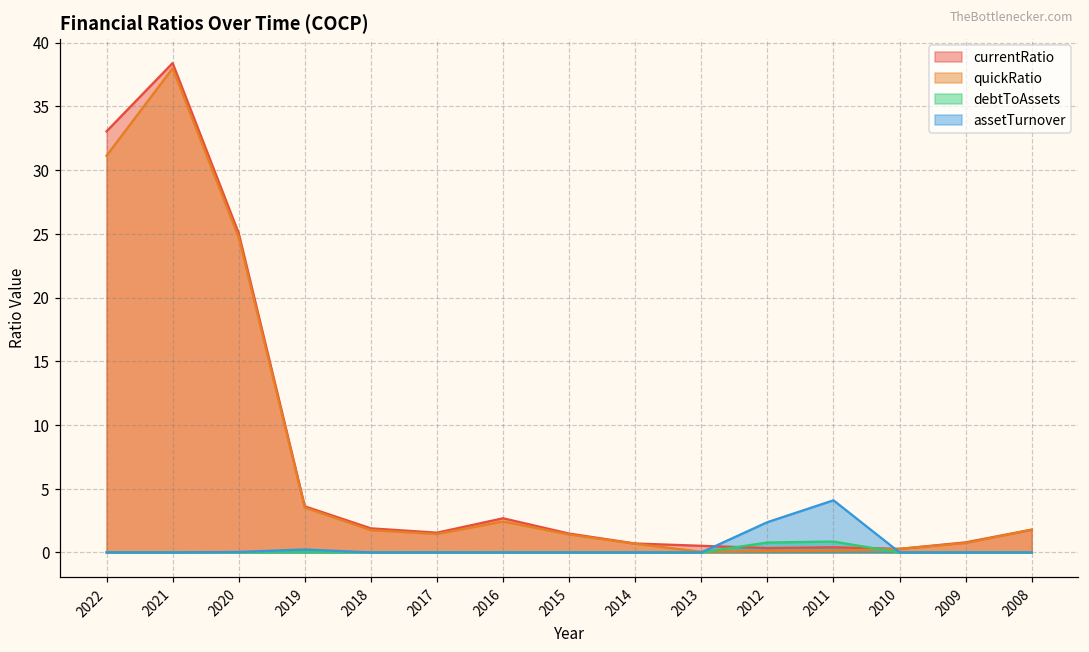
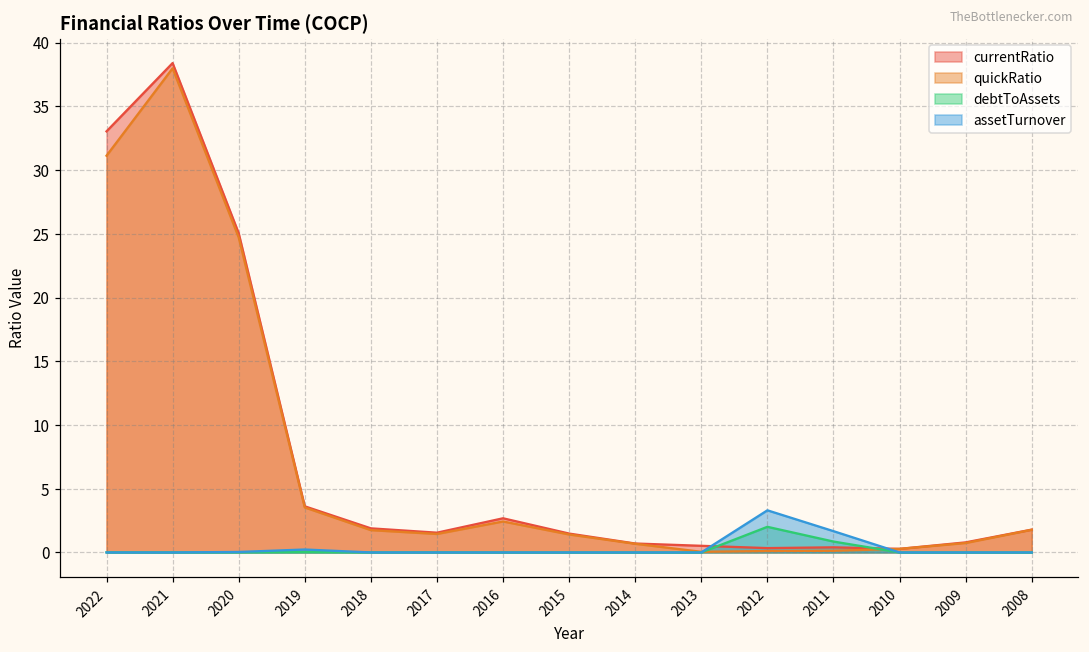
debtToAssets, 2012: 0.8 -> 2.0
assetTurnover, 2012: 2.4 -> 3.3
assetTurnover, 2011: 4.1 -> 1.7
